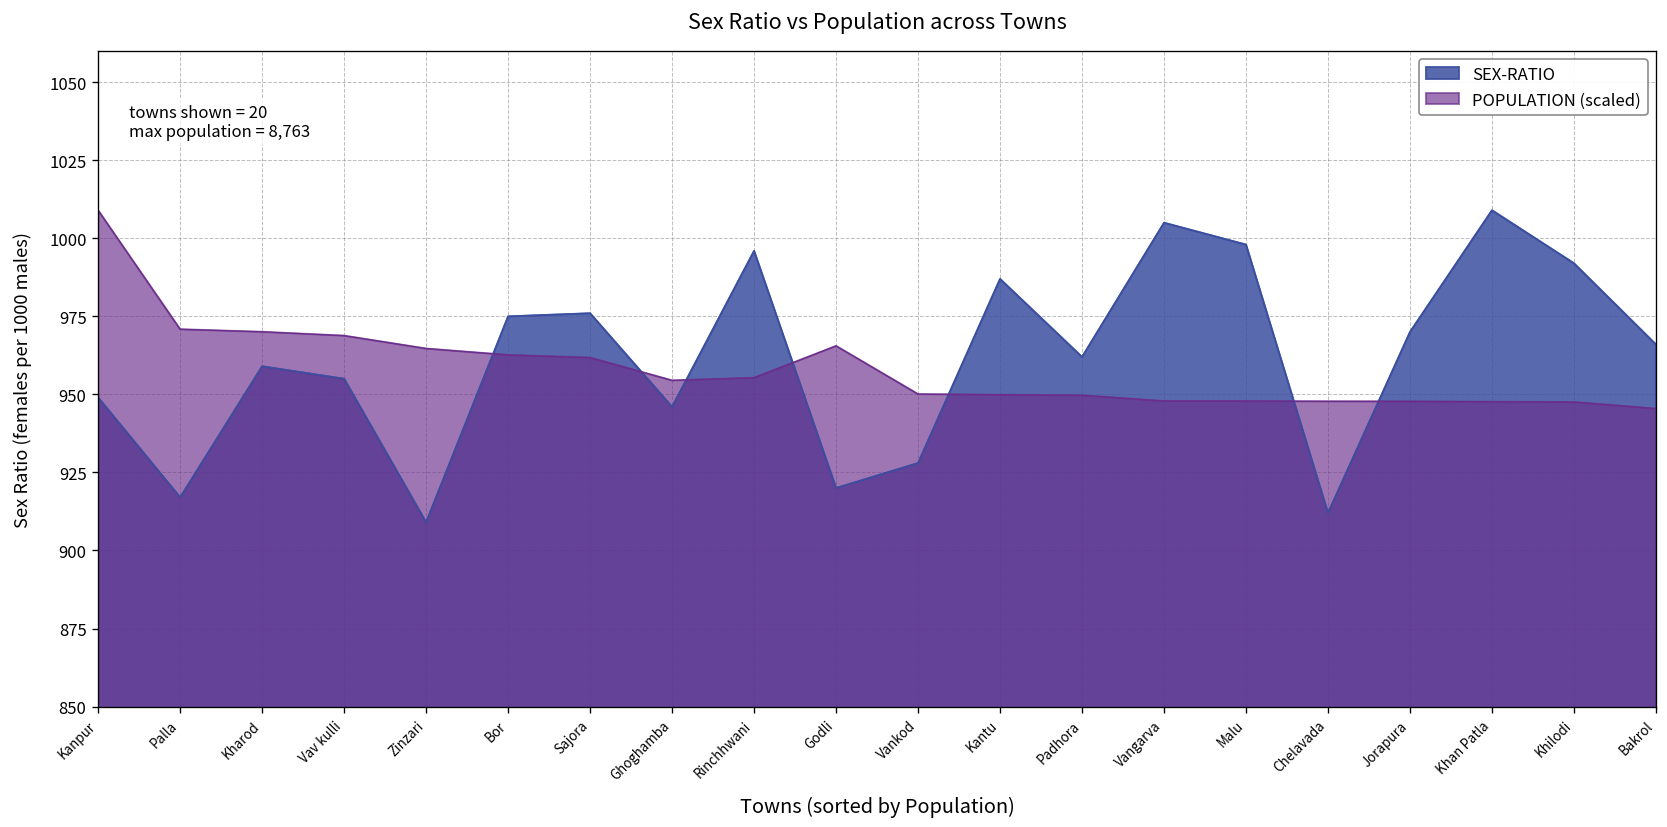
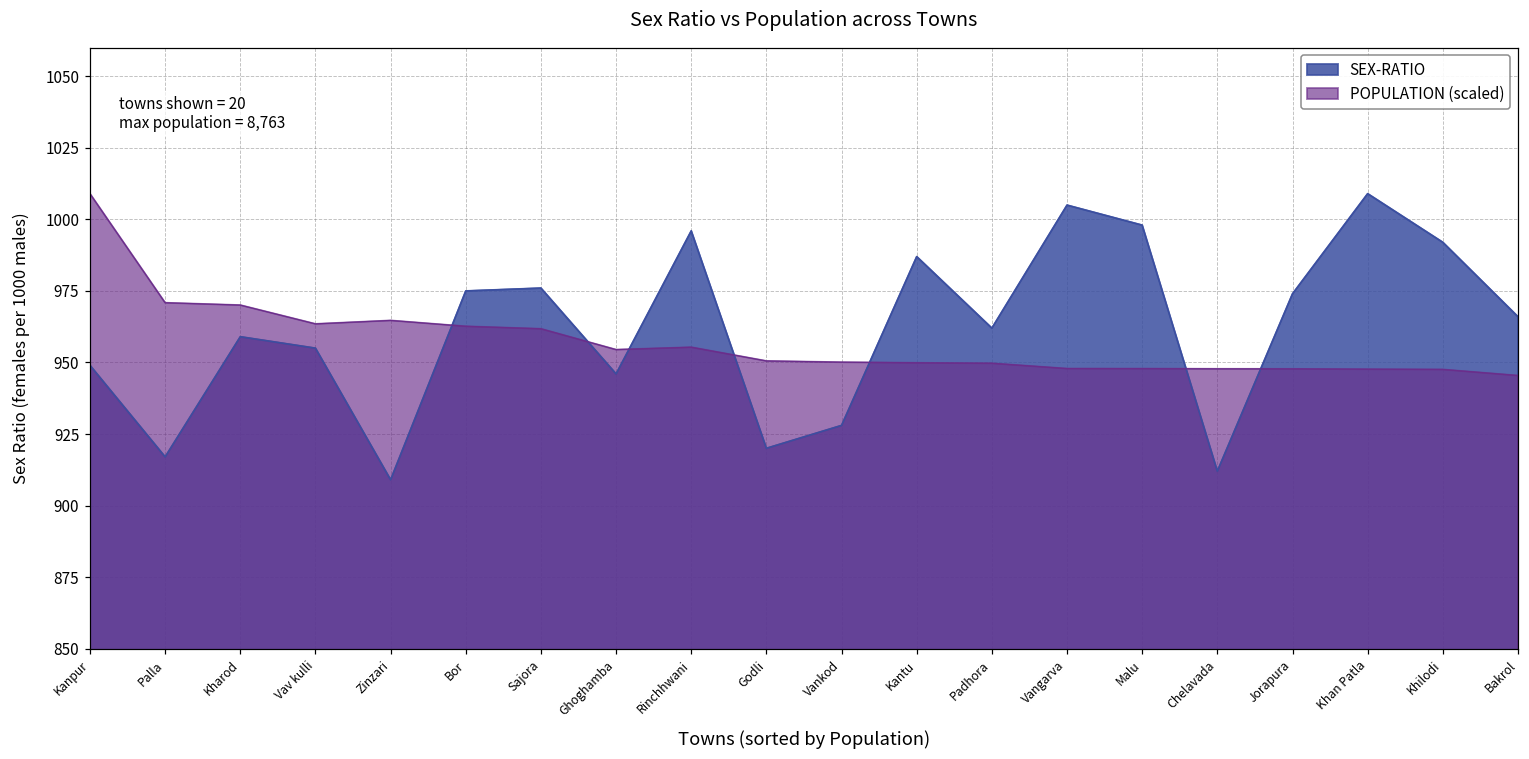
POPULATION (scaled), Vav kulli: 969 -> 963
POPULATION (scaled), Godli: 966 -> 951
SEX-RATIO, Jorapura: 970 -> 974
